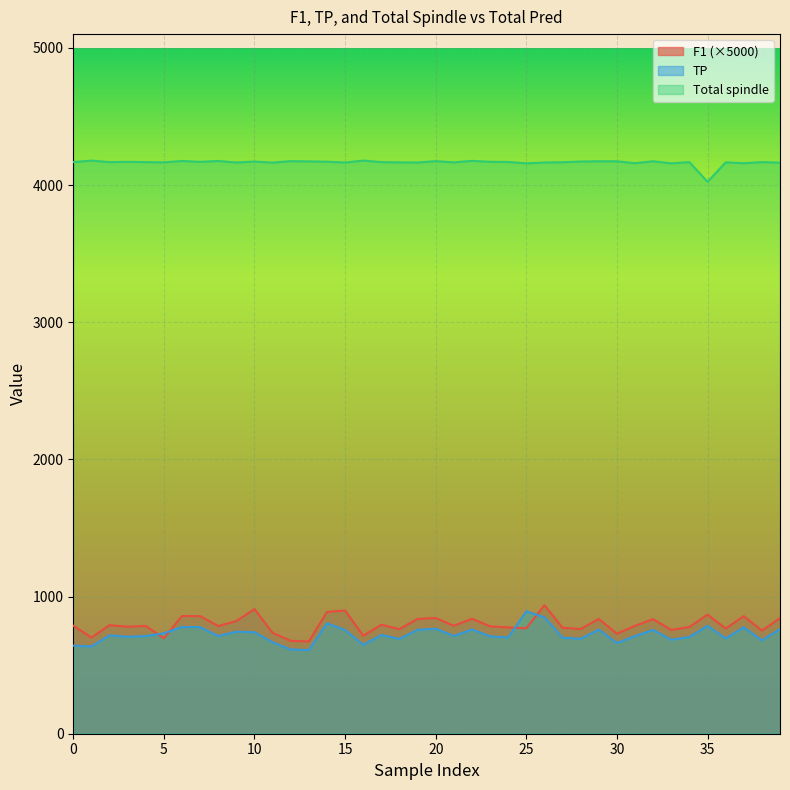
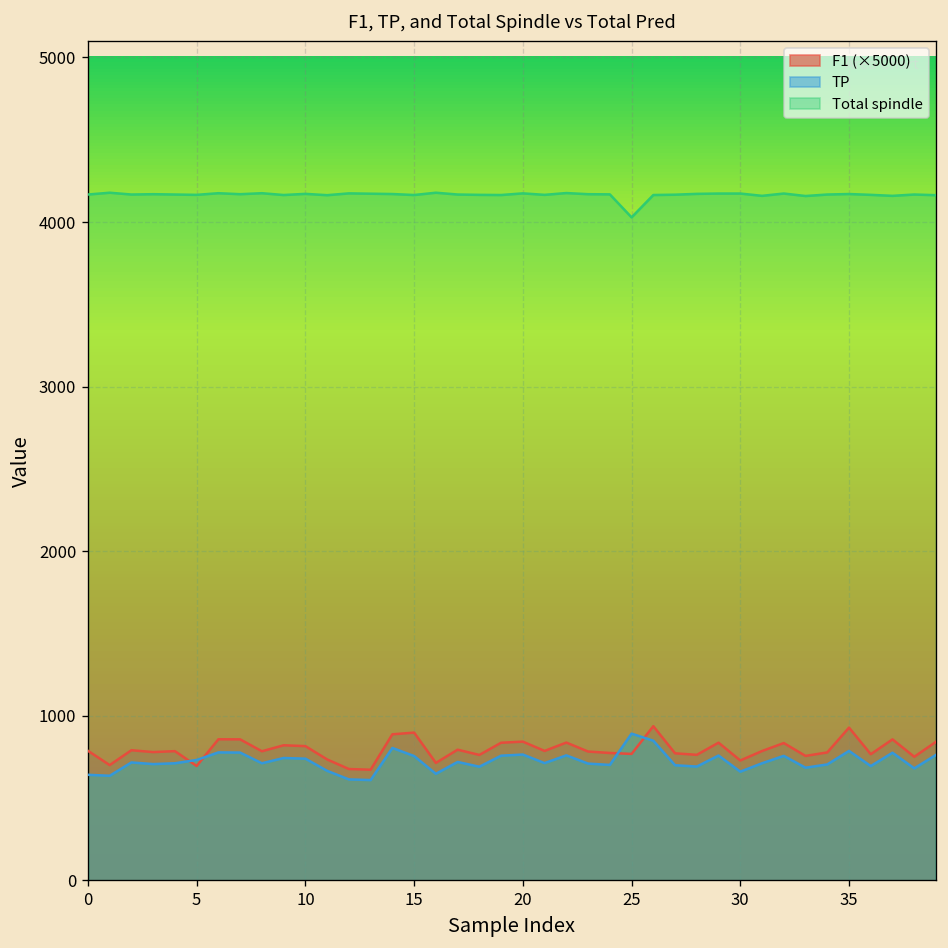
F1 (×5000), 10: 910 -> 820
Total spindle, 25: 4160 -> 4030
F1 (×5000), 35: 870 -> 930
Total spindle, 35: 4020 -> 4170
